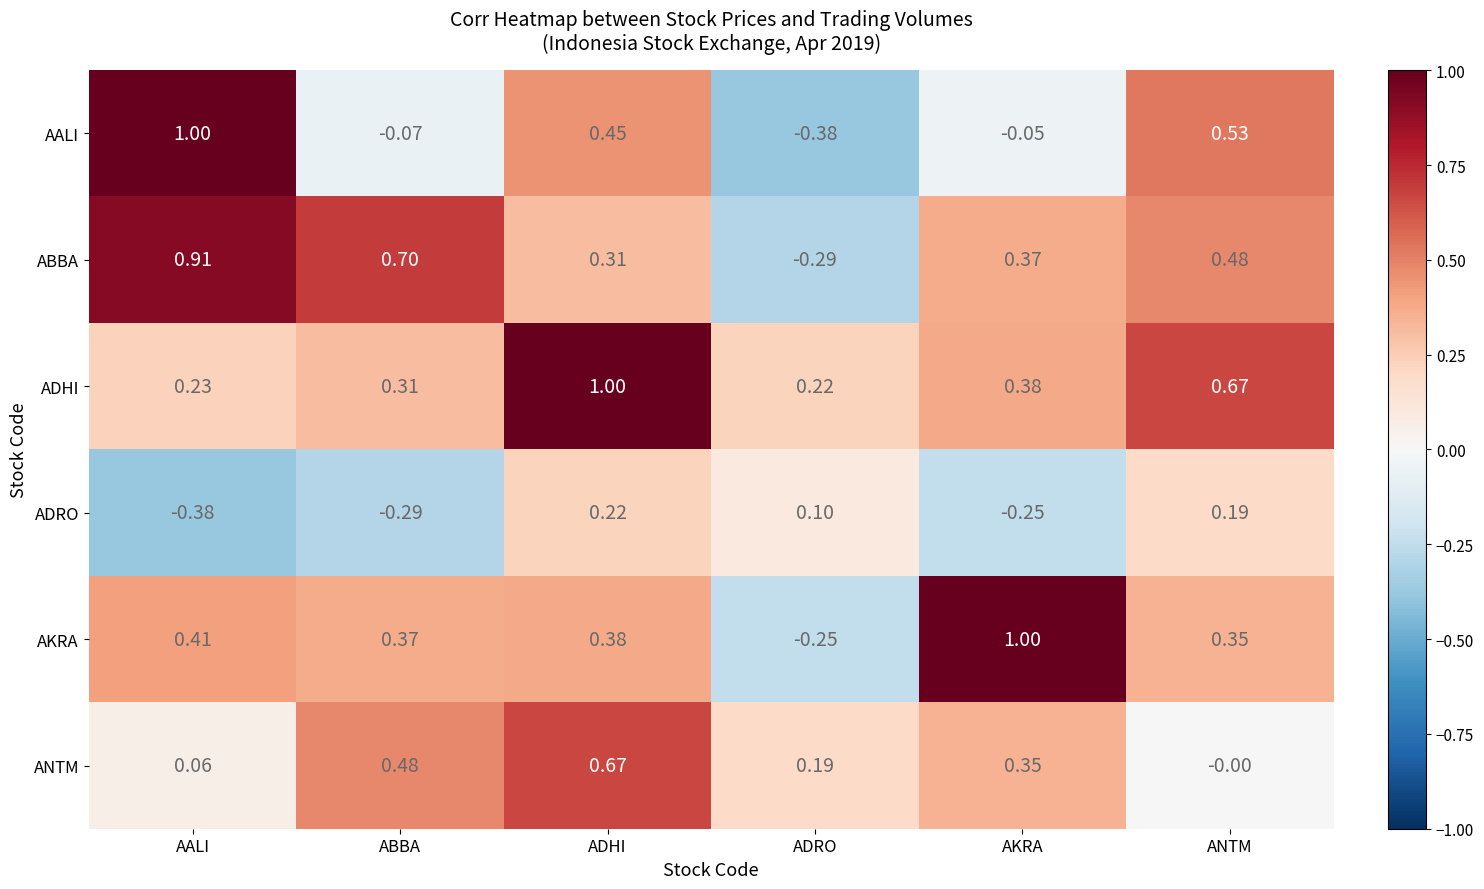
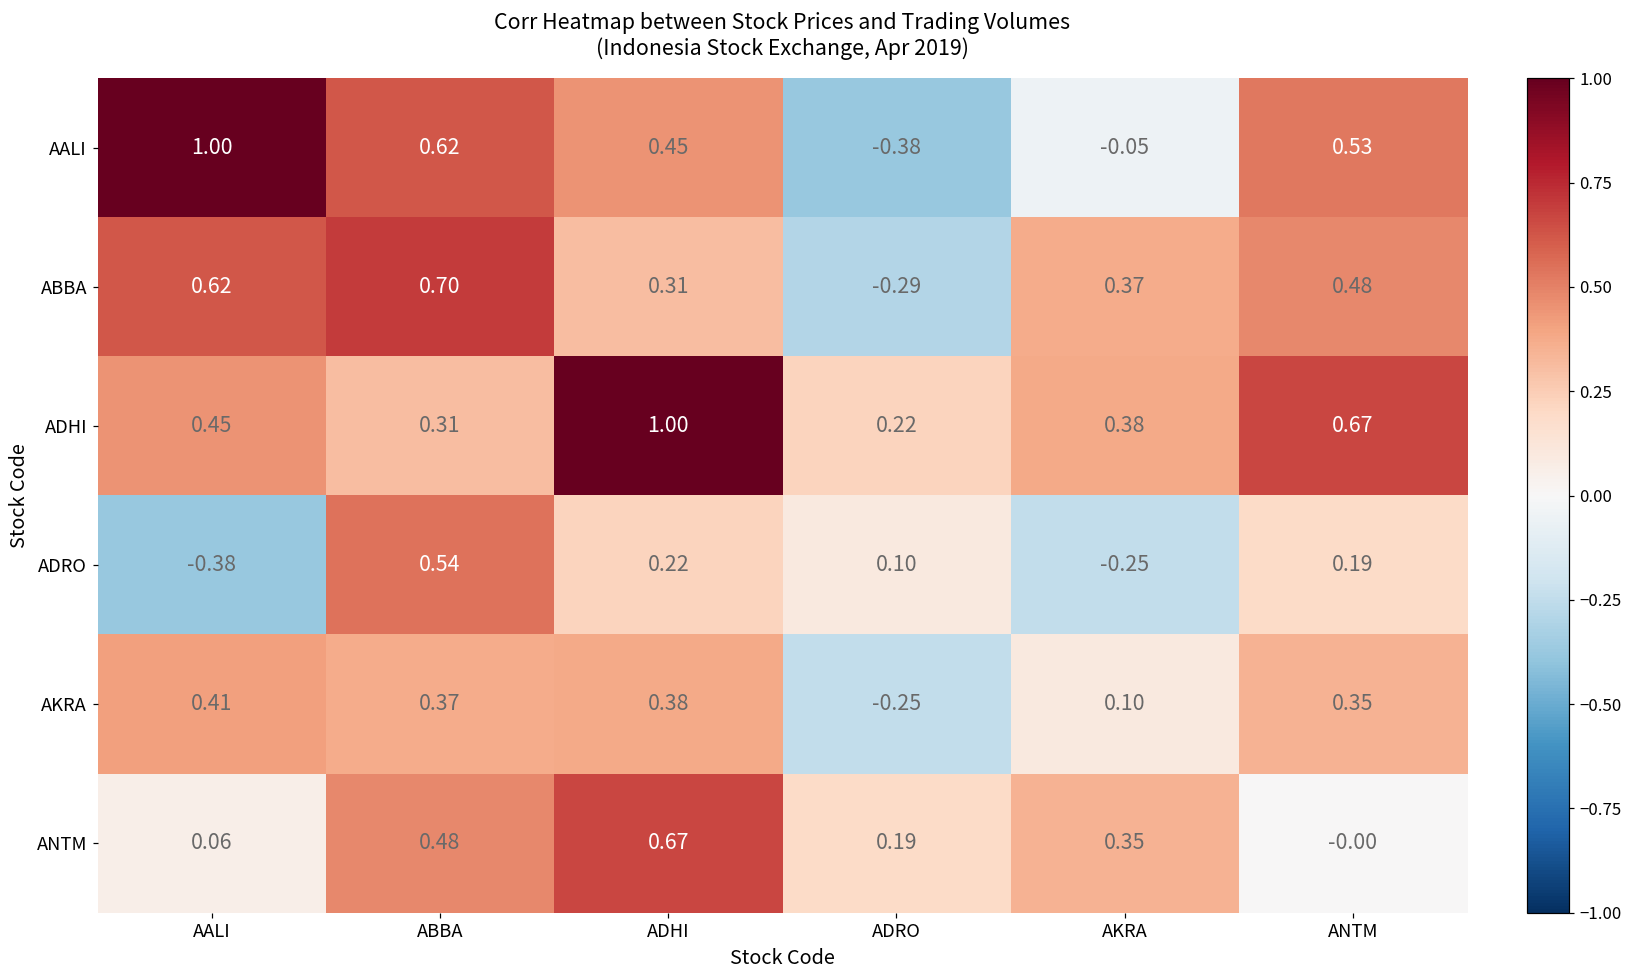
AALI, ABBA: -0.07 -> 0.62
ABBA, AALI: 0.91 -> 0.62
ADHI, AALI: 0.23 -> 0.45
ADRO, ABBA: -0.29 -> 0.54
AKRA, AKRA: 1.00 -> 0.10
